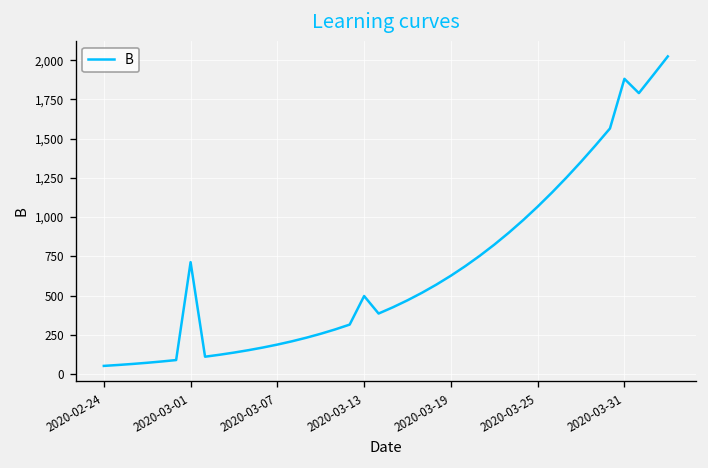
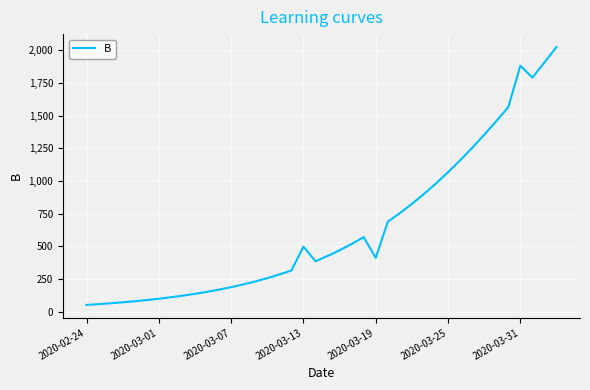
2020-03-01: 710 -> 100
2020-03-19: 630 -> 410
